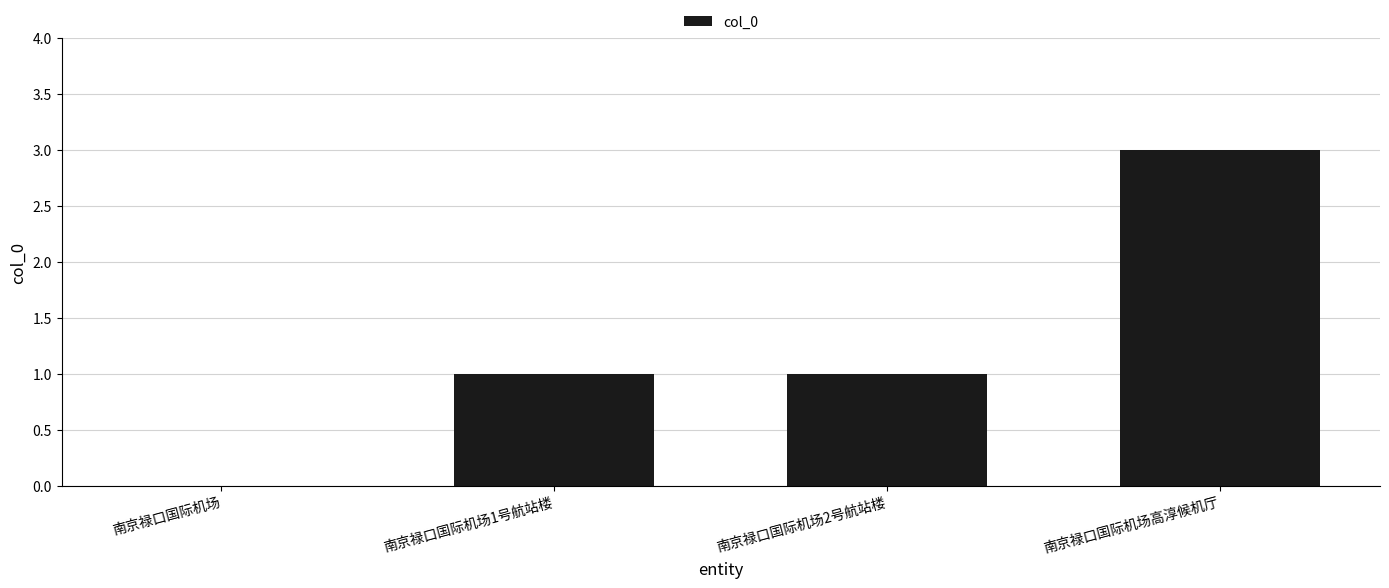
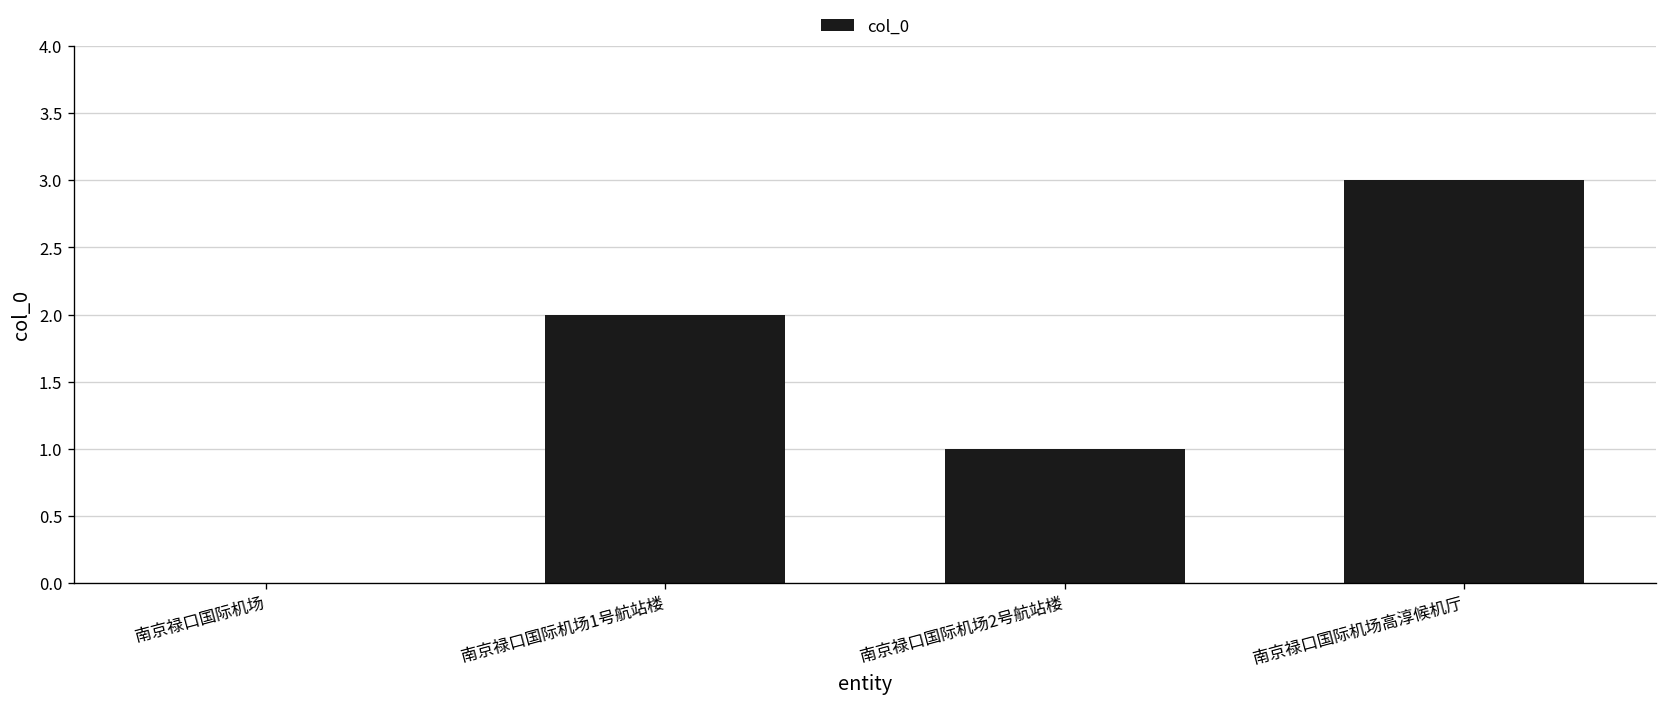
南京禄口国际机场1号航站楼: 1 -> 2
